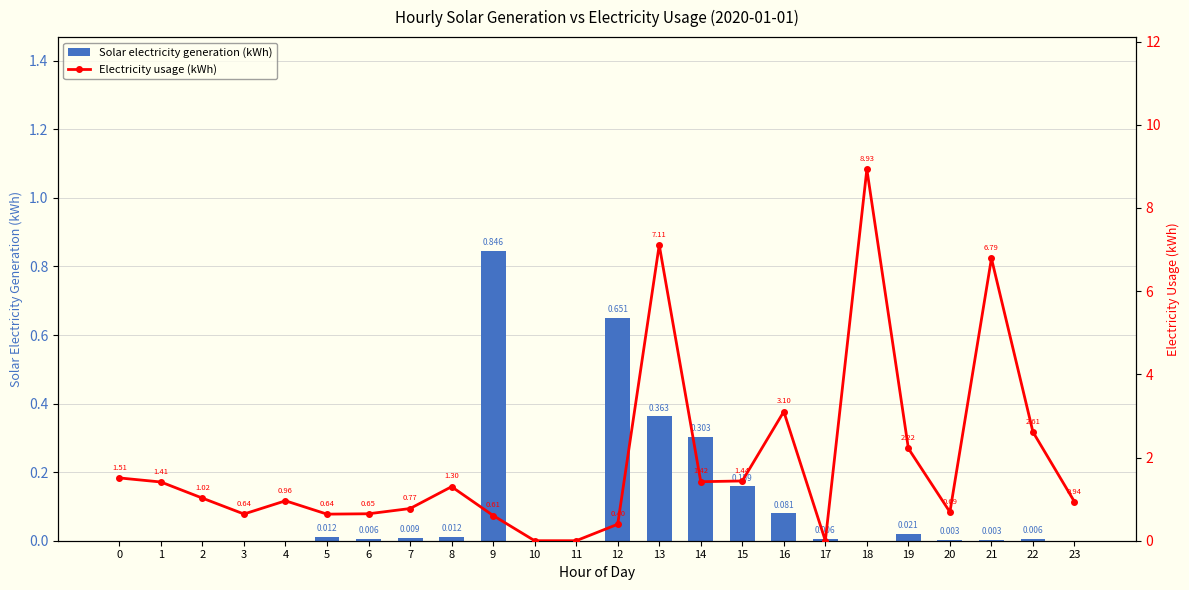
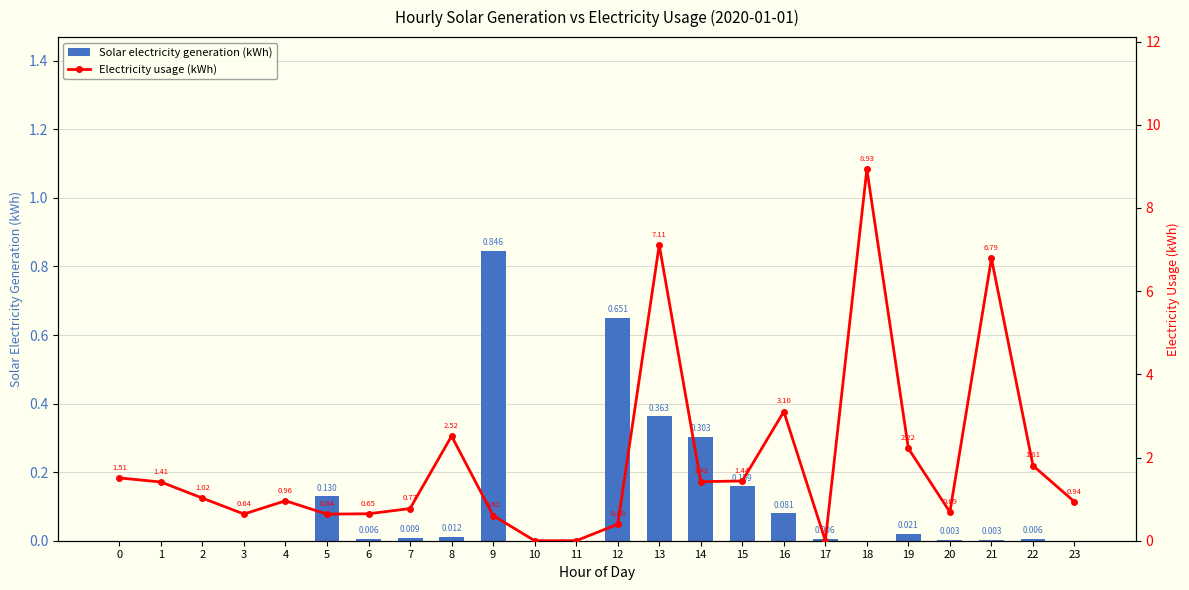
Solar electricity generation (kWh), 5: 0.012 -> 0.130
Electricity usage (kWh), 8: 1.30 -> 2.52
Electricity usage (kWh), 22: 2.61 -> 1.81
